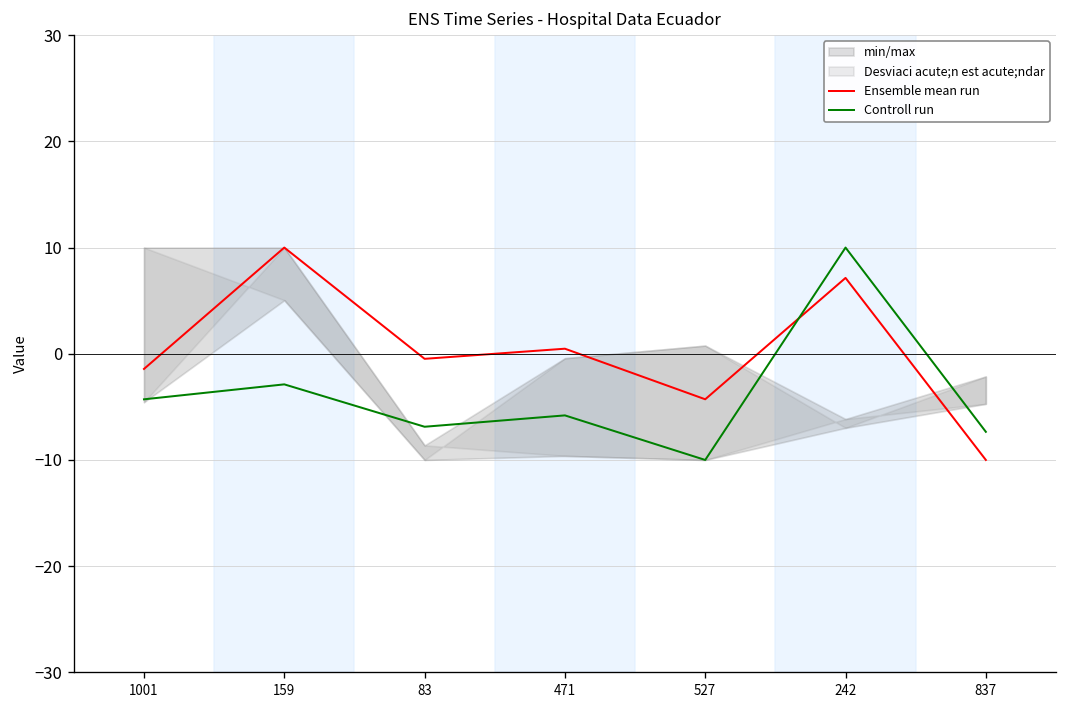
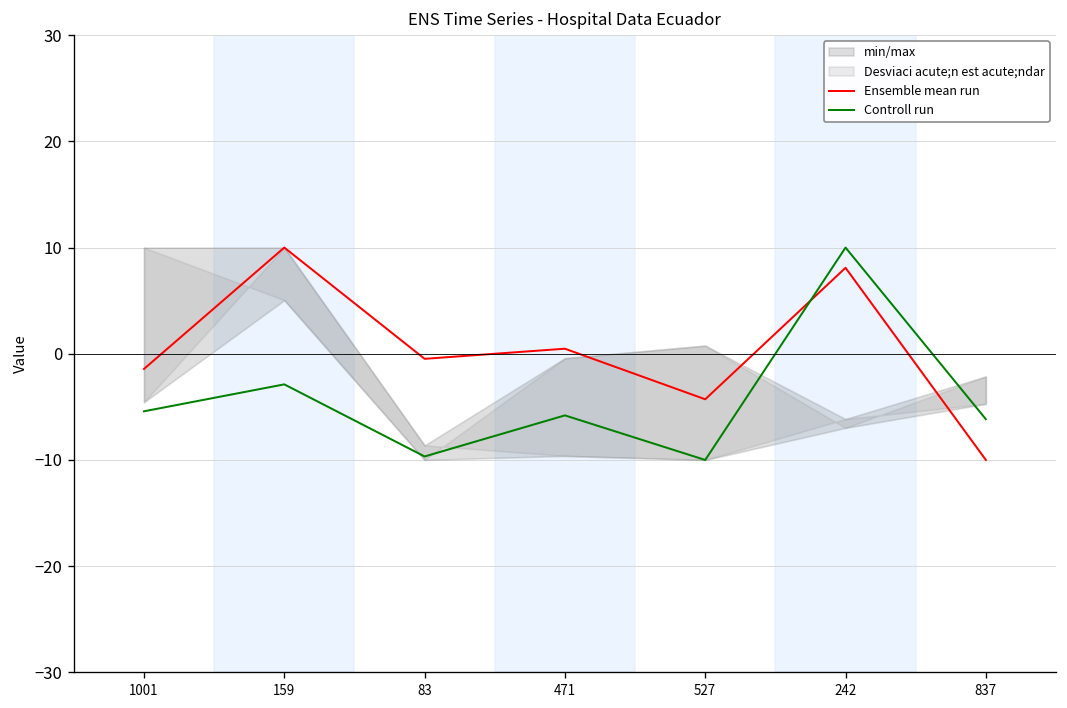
Controll run, 1001: -4 -> -5
Controll run, 83: -7 -> -10
Ensemble mean run, 242: 7 -> 8
Controll run, 837: -7 -> -6
